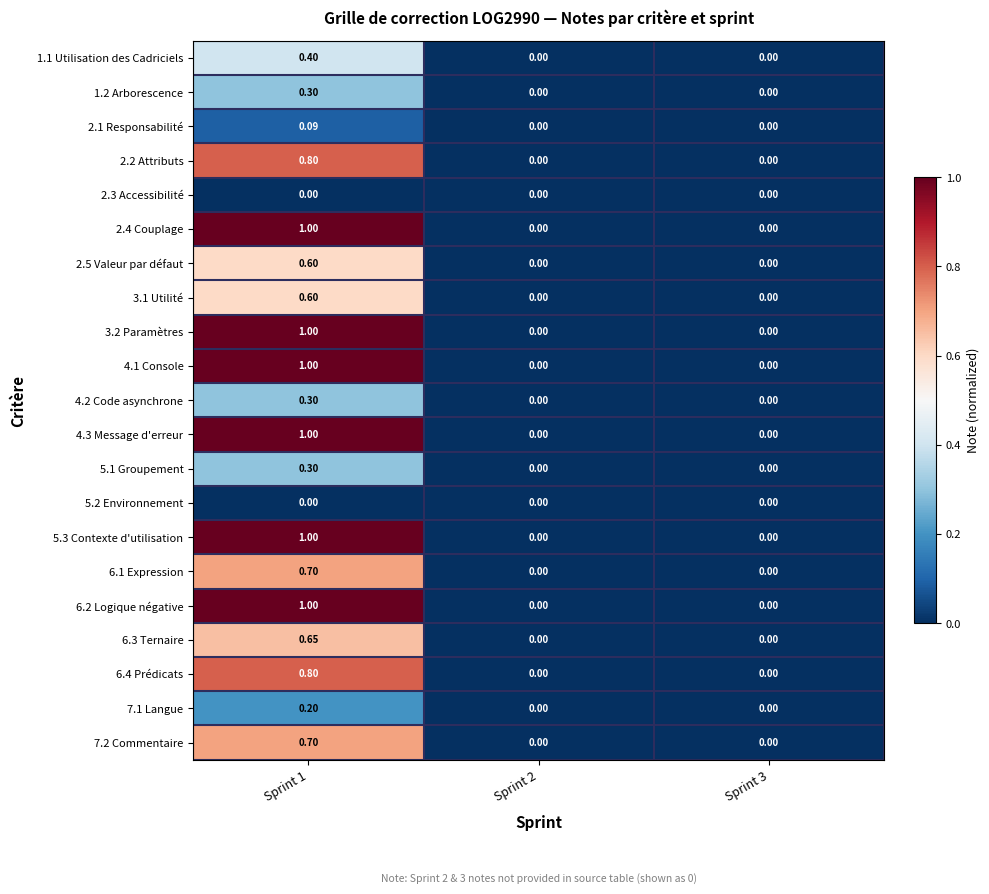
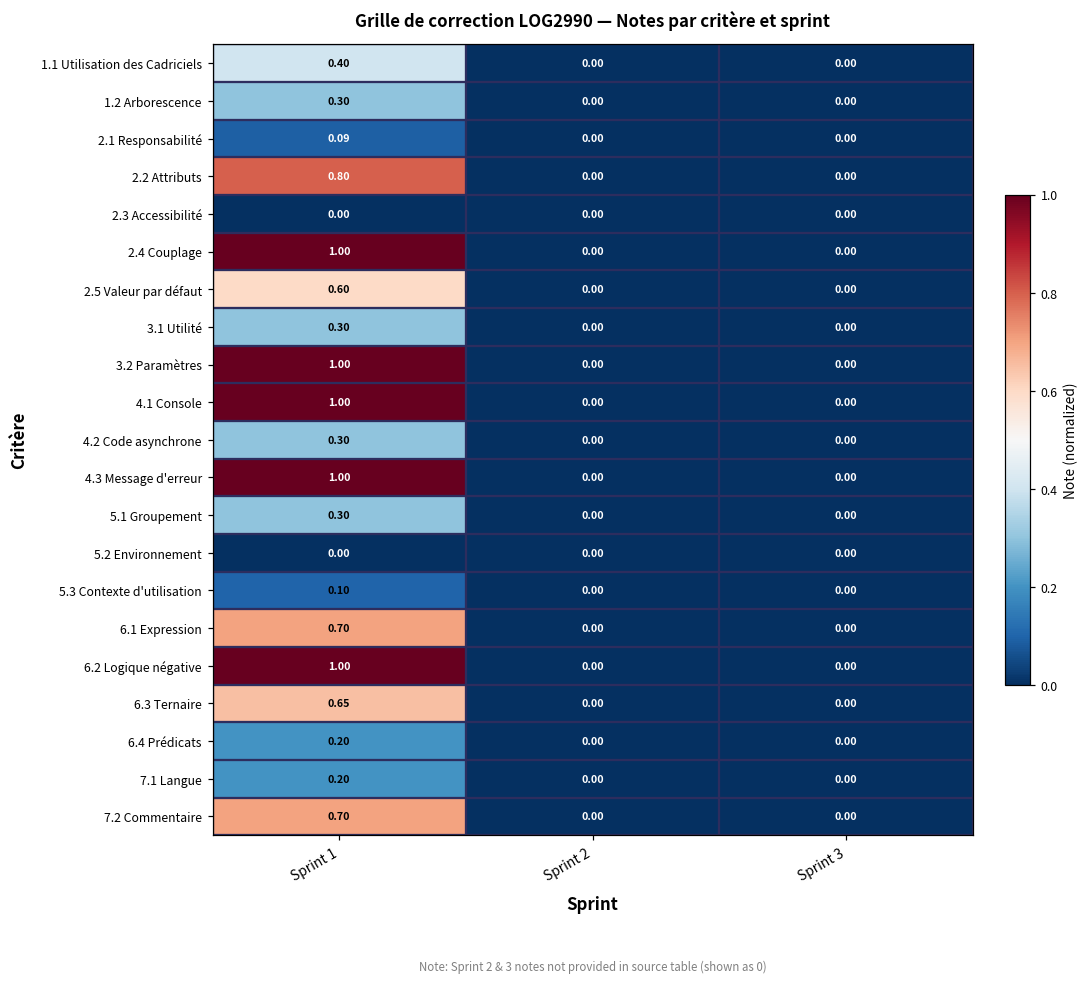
3.1 Utilité, Sprint 1: 0.60 -> 0.30
5.3 Contexte d'utilisation, Sprint 1: 1.00 -> 0.10
6.4 Prédicats, Sprint 1: 0.80 -> 0.20
